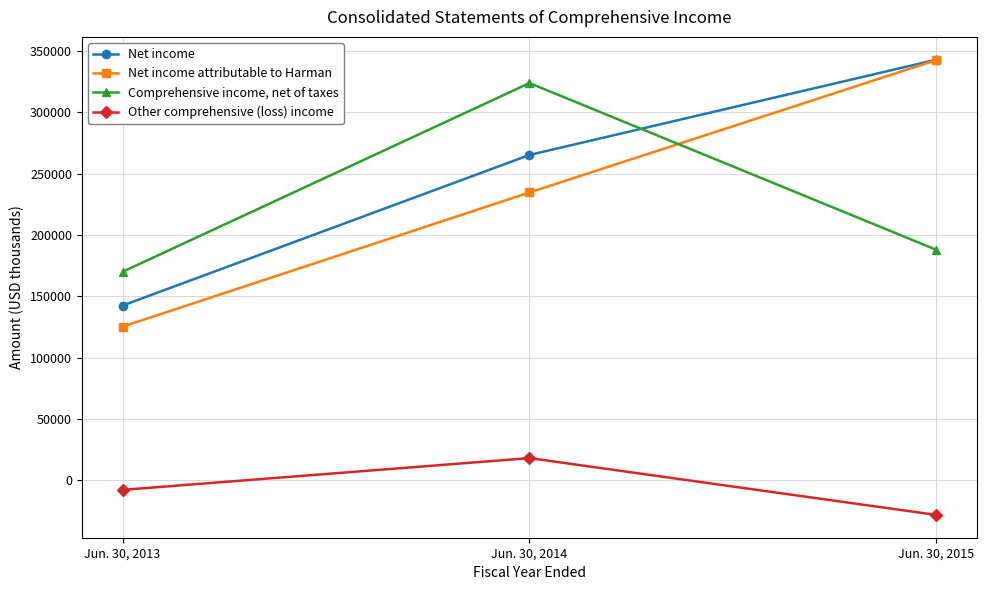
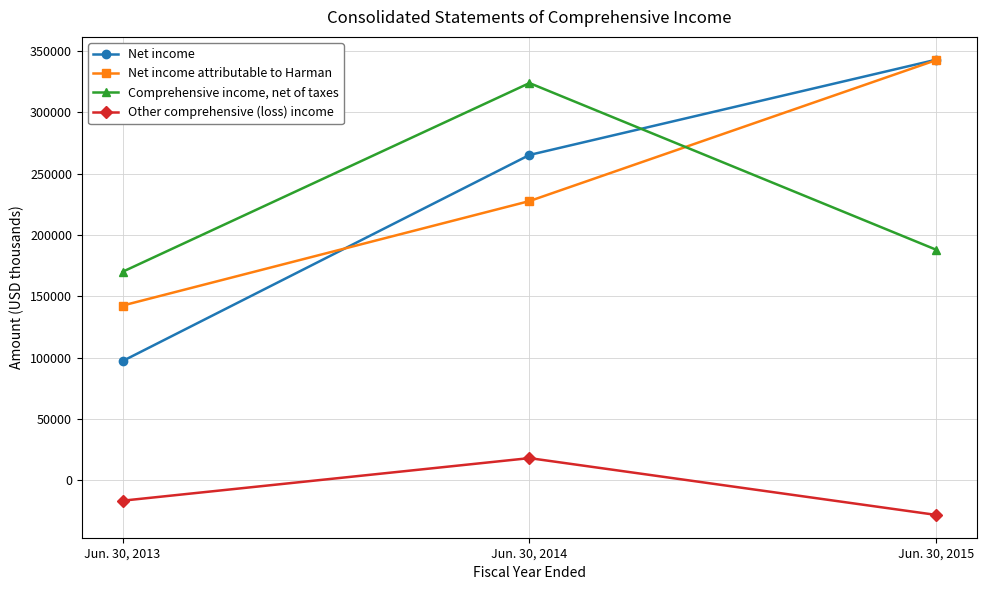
Net income, Jun. 30, 2013: 142000 -> 97000
Net income attributable to Harman, Jun. 30, 2013: 125000 -> 142000
Other comprehensive (loss) income, Jun. 30, 2013: -8000 -> -17000
Net income attributable to Harman, Jun. 30, 2014: 235000 -> 228000
